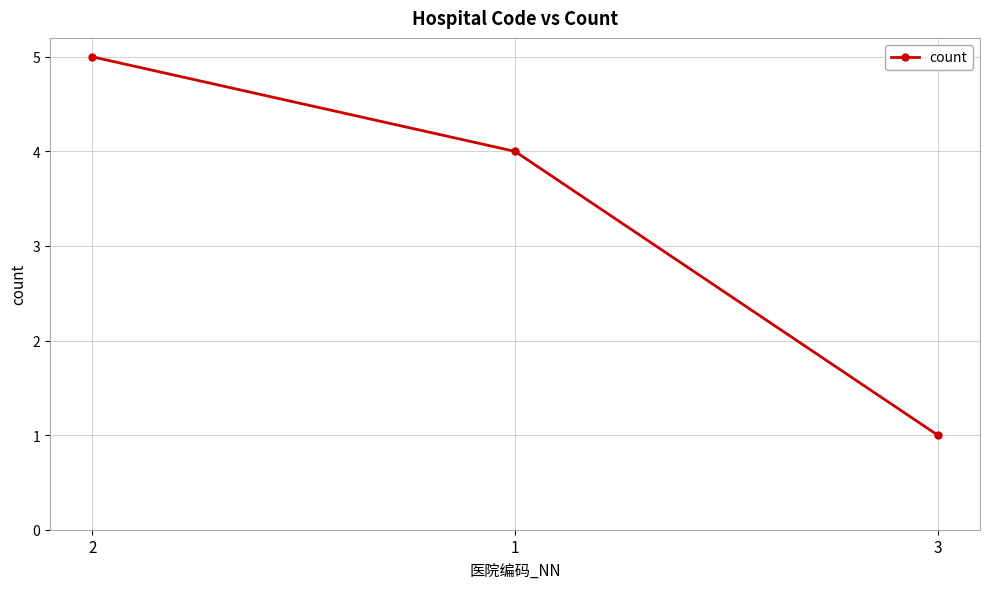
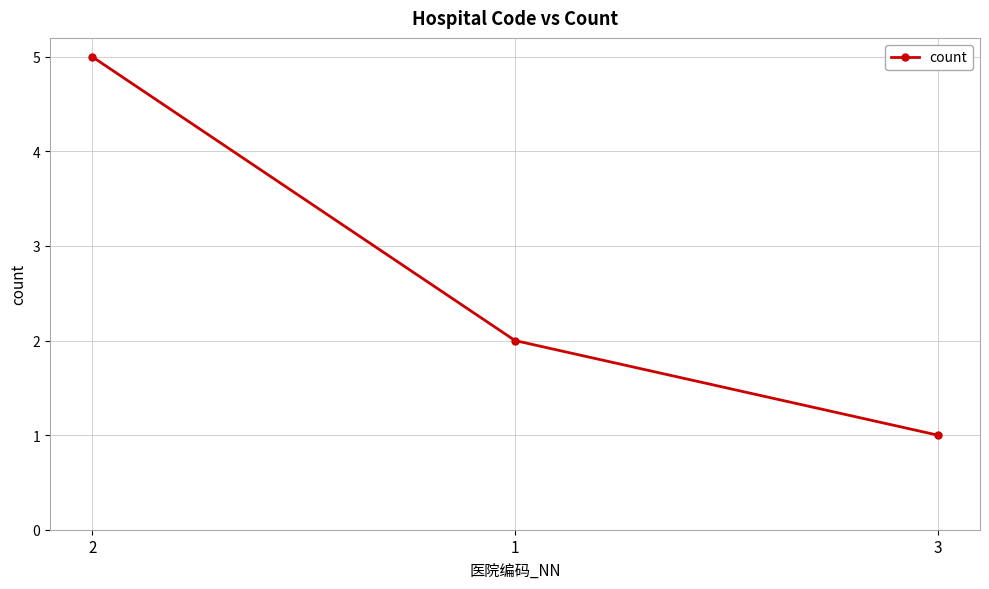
1: 4 -> 2
